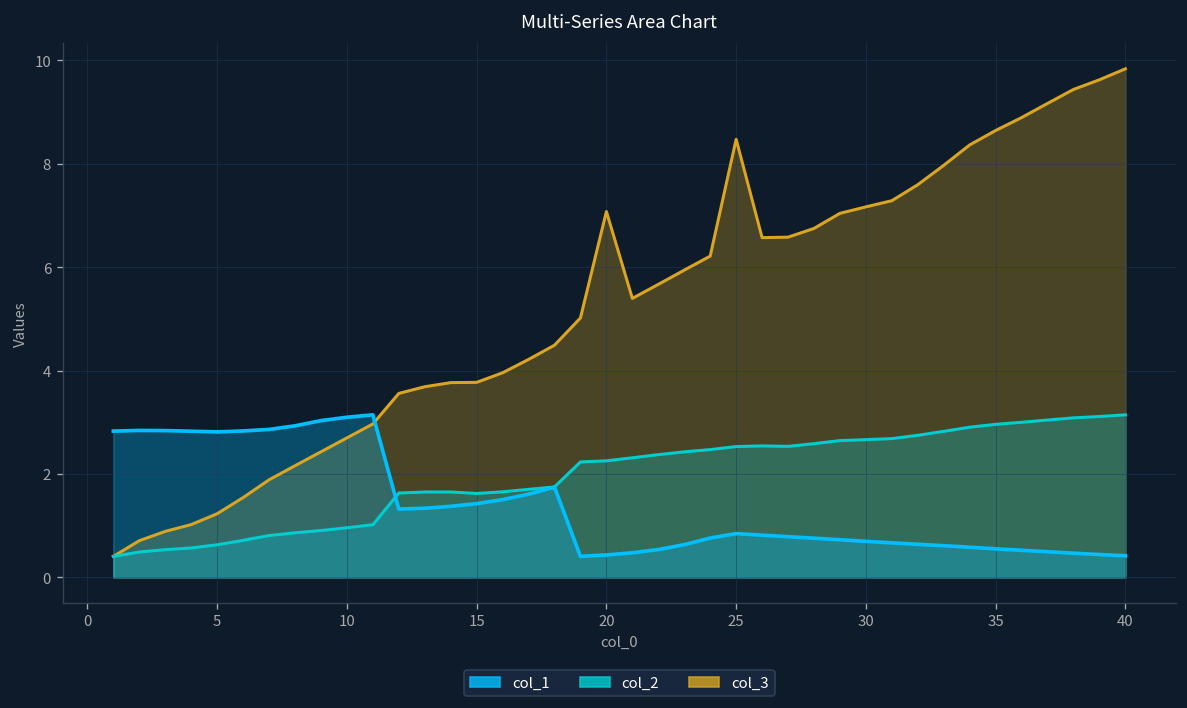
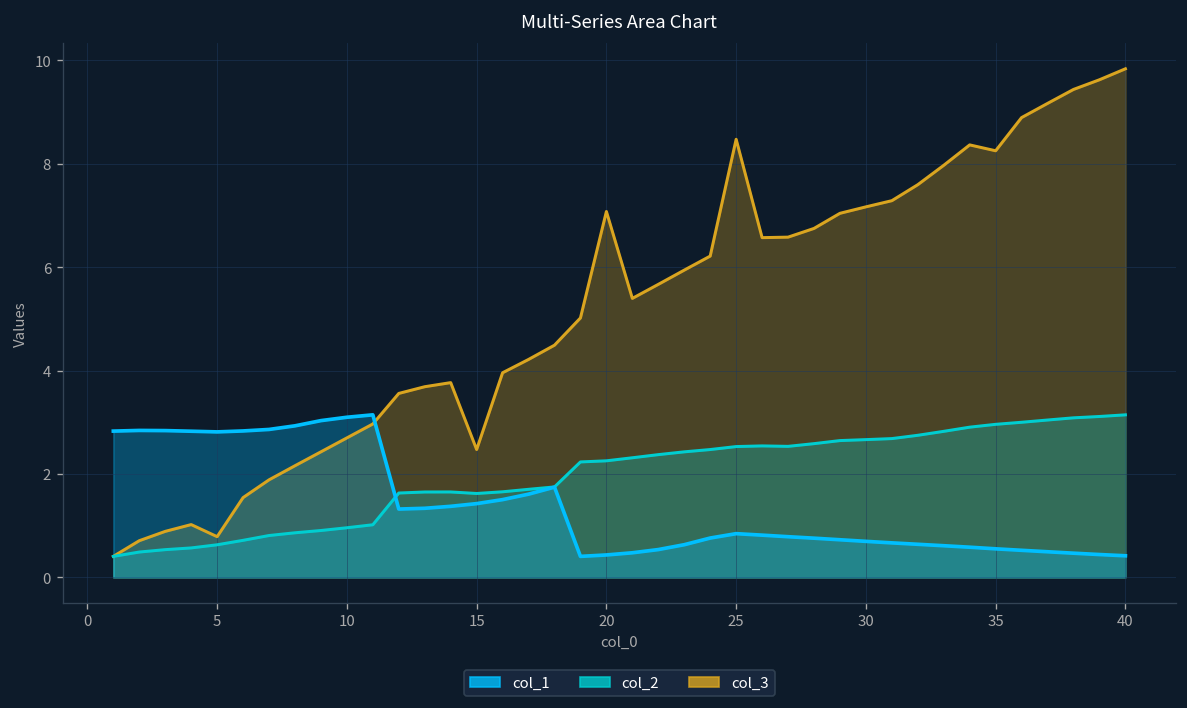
col_3, 5: 1.2 -> 0.8
col_3, 15: 3.8 -> 2.5
col_3, 35: 8.6 -> 8.3
